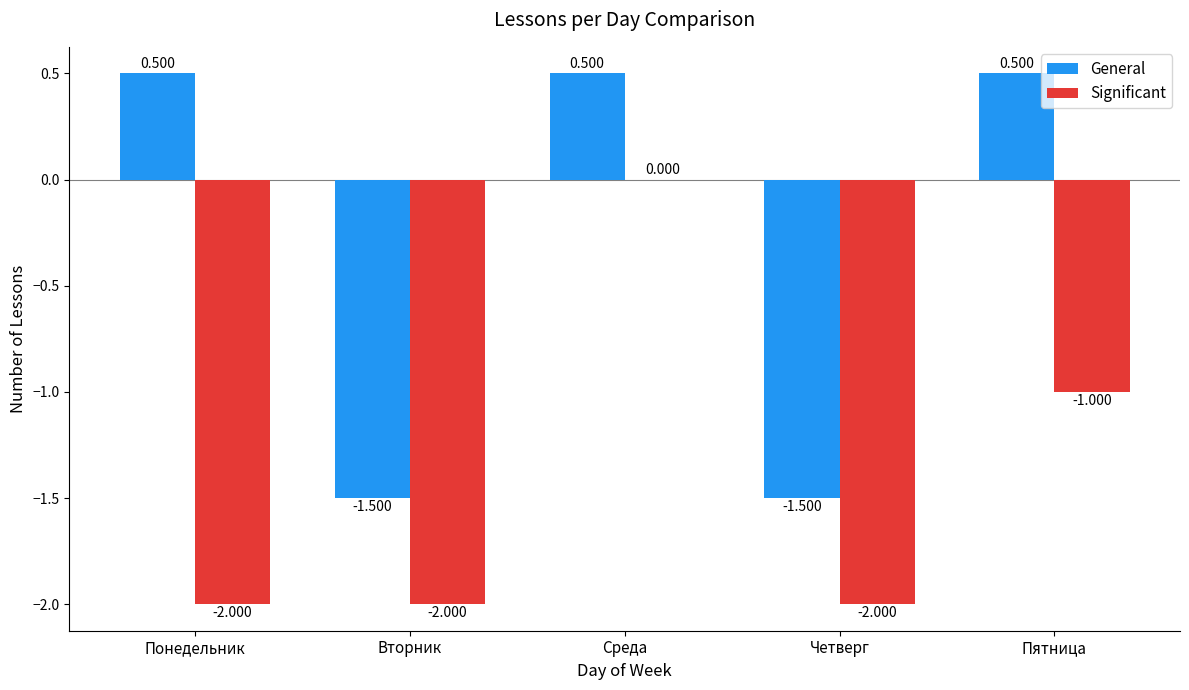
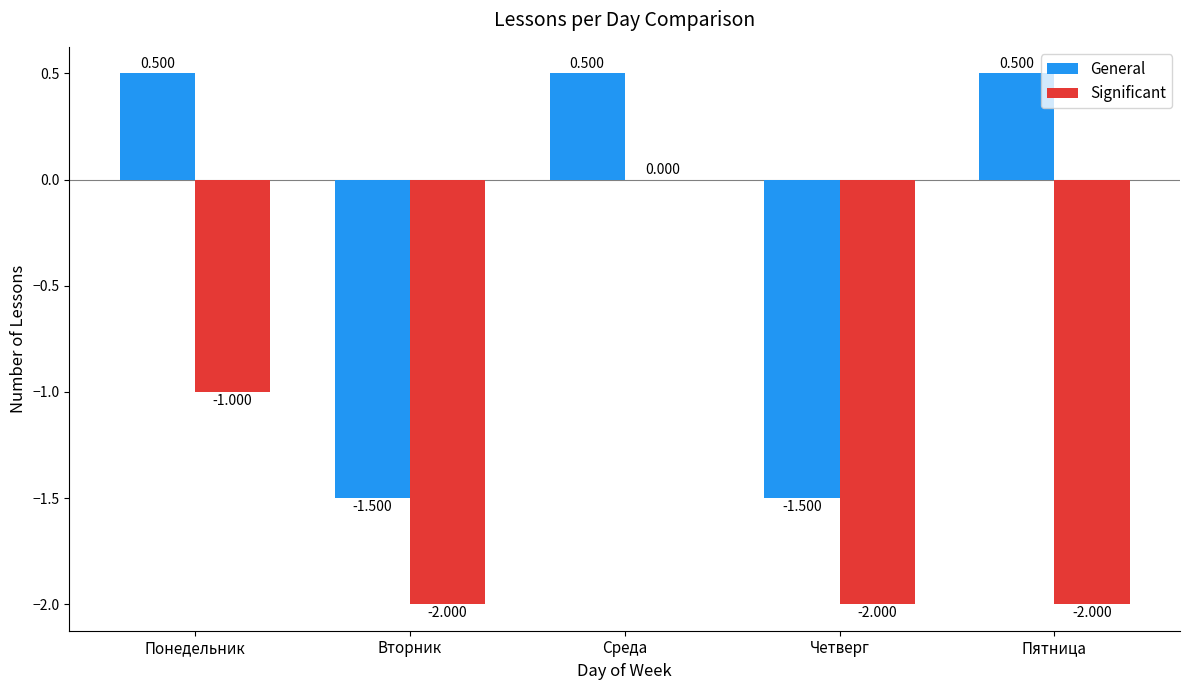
Significant, Понедельник: -2.000 -> -1.000
Significant, Пятница: -1.000 -> -2.000
